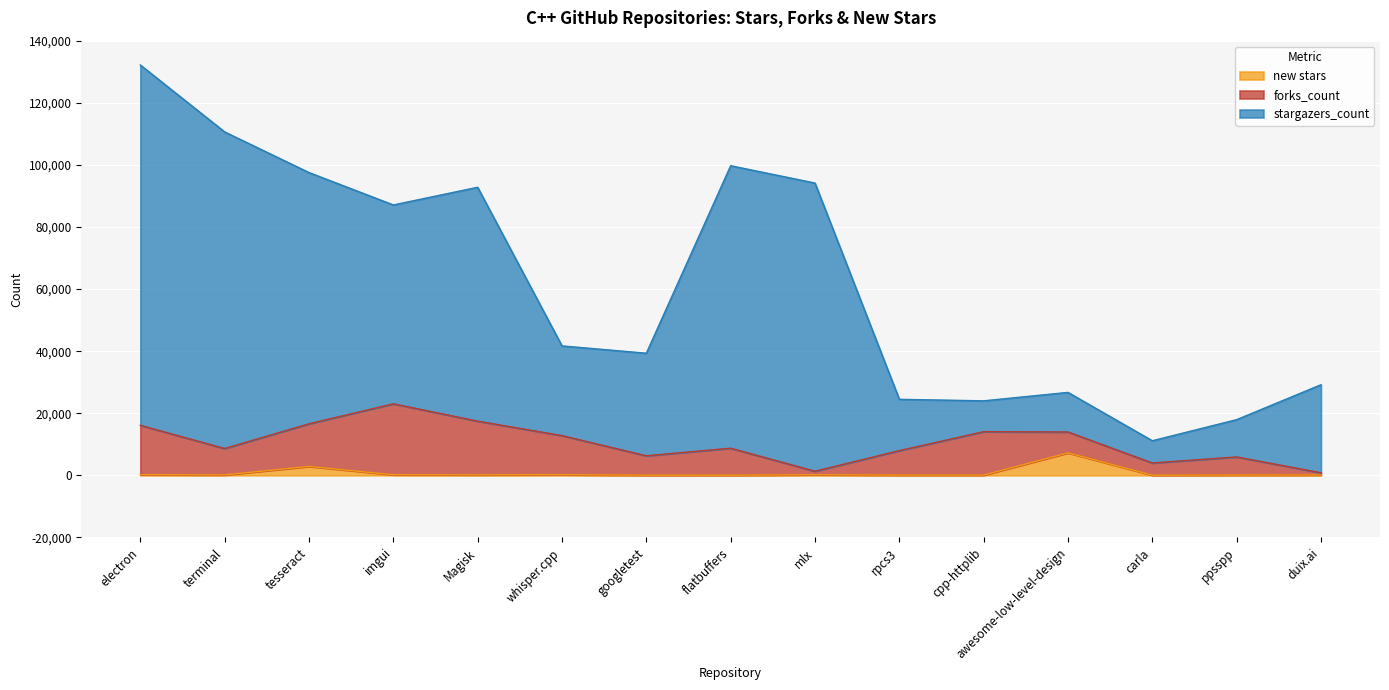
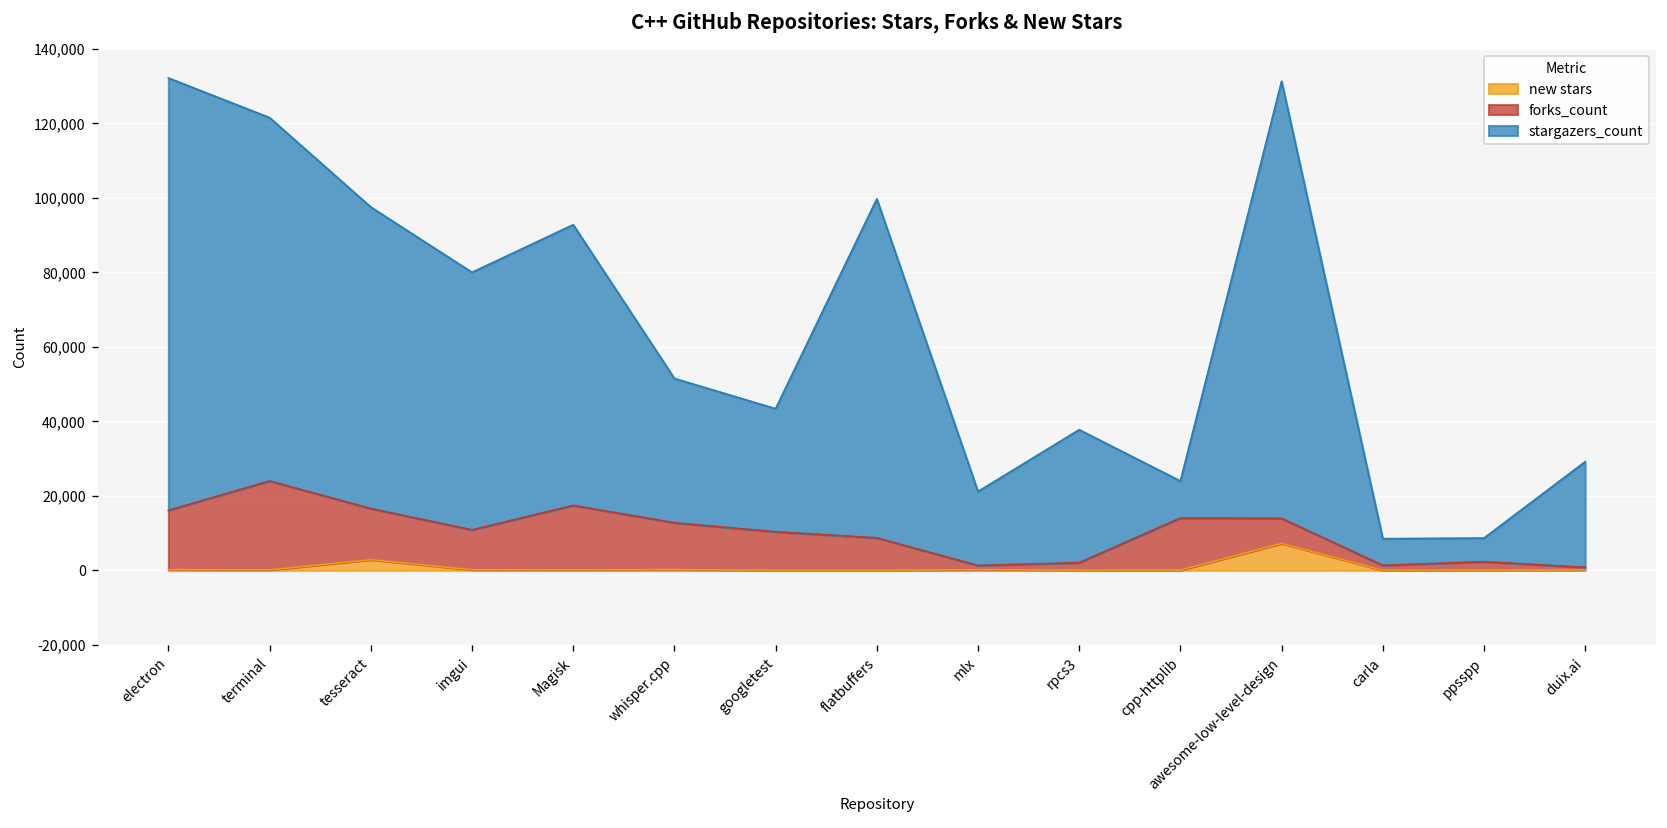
forks_count, terminal: 8,000 -> 24,000
stargazers_count, terminal: 102,000 -> 98,000
forks_count, imgui: 23,000 -> 11,000
stargazers_count, imgui: 64,000 -> 69,000
stargazers_count, whisper.cpp: 29,000 -> 39,000
forks_count, googletest: 6,000 -> 10,000
stargazers_count, mlx: 93,000 -> 20,000
forks_count, rpcs3: 8,000 -> 2,000
stargazers_count, rpcs3: 17,000 -> 36,000
stargazers_count, awesome-low-level-design: 13,000 -> 117,000
forks_count, carla: 4,000 -> 1,000
forks_count, ppsspp: 6,000 -> 2,000
stargazers_count, ppsspp: 12,000 -> 6,000
